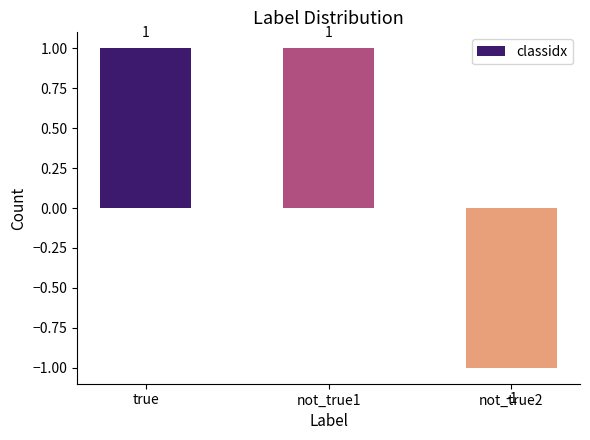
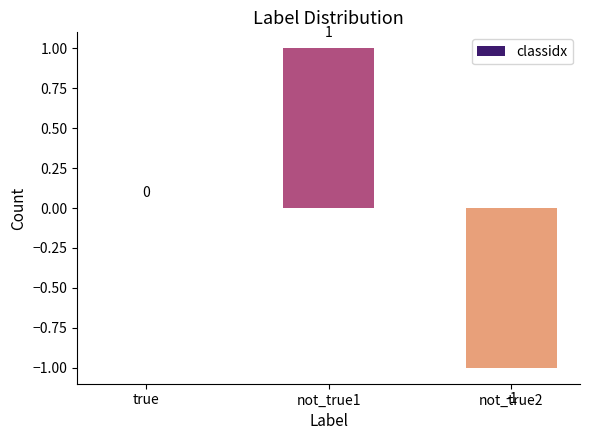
true: 1 -> 0
